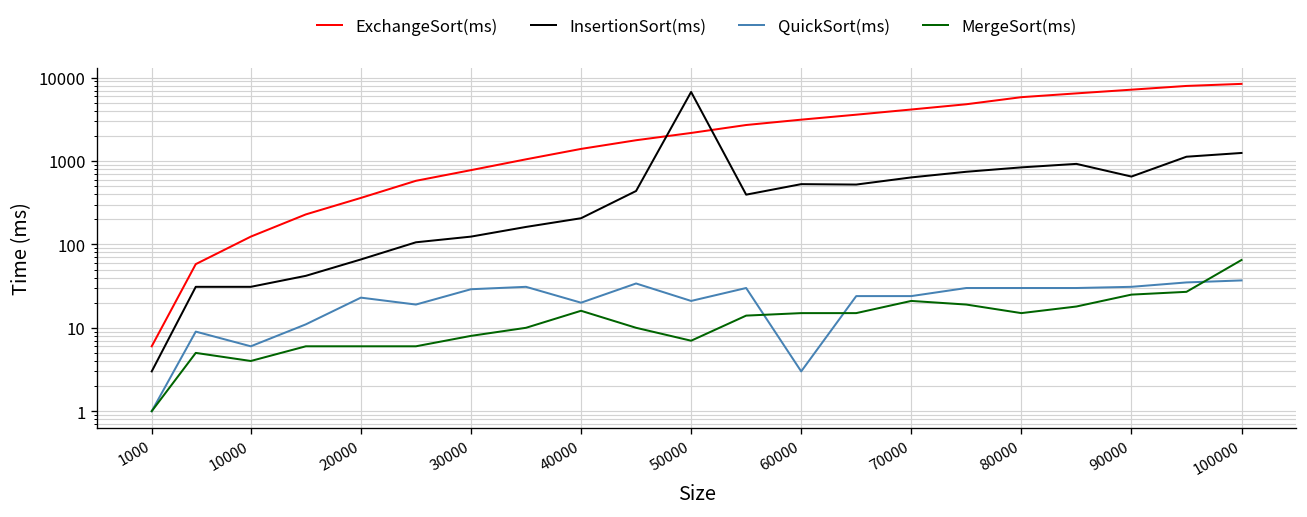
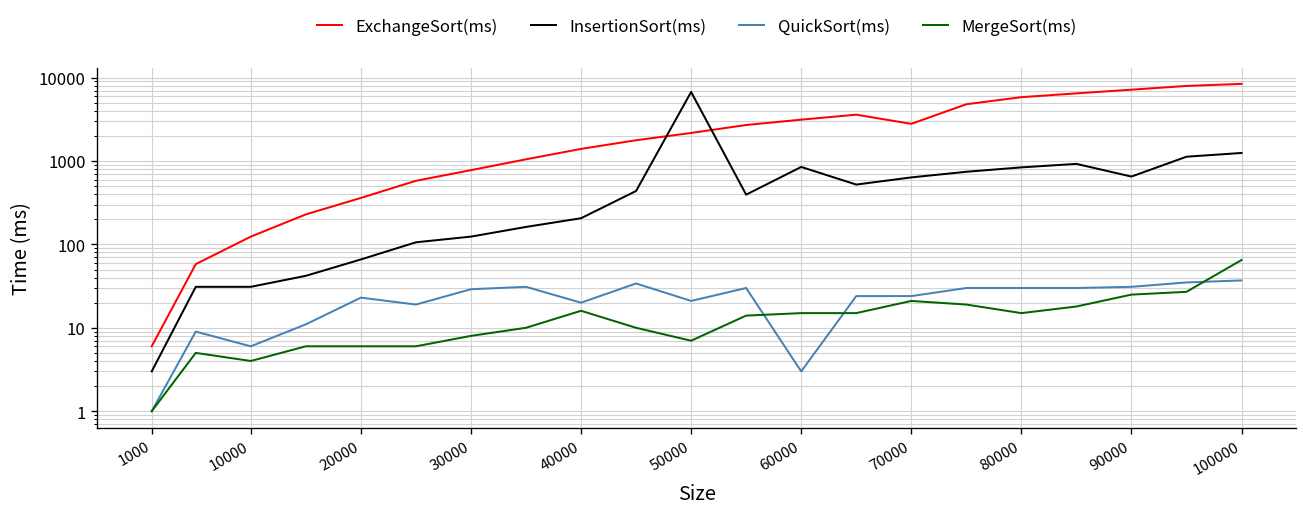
InsertionSort(ms), 60000: 500 -> 800
ExchangeSort(ms), 70000: 4000 -> 2800
